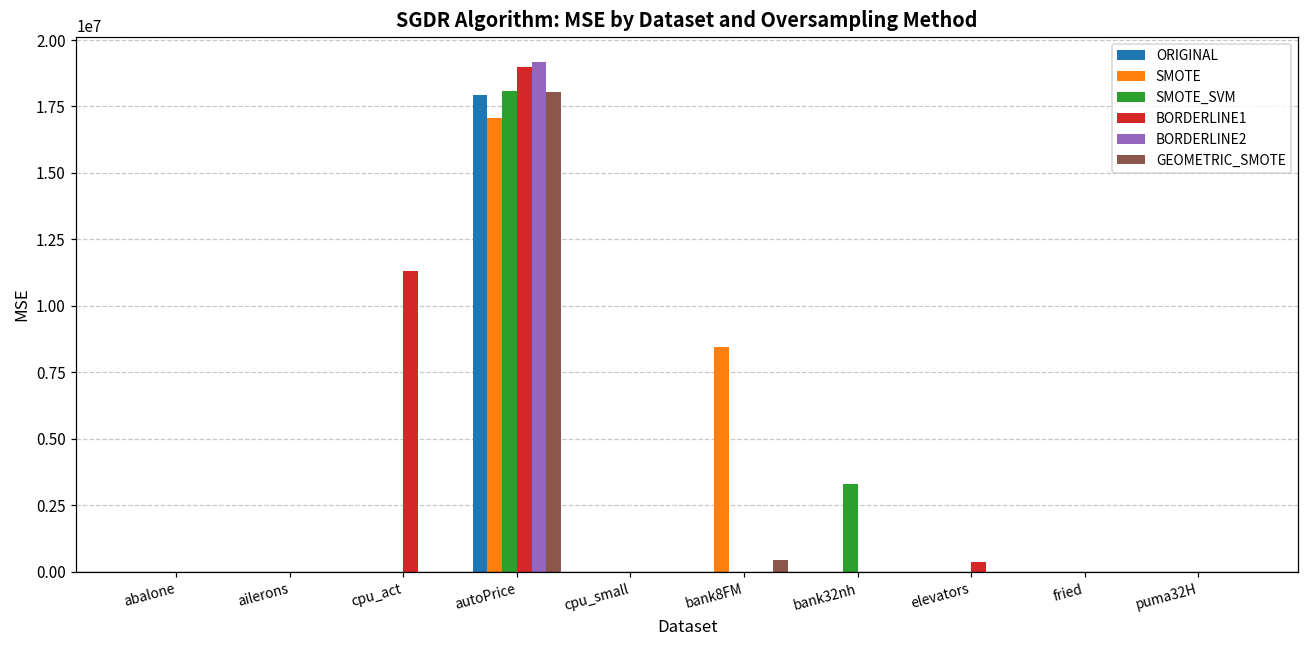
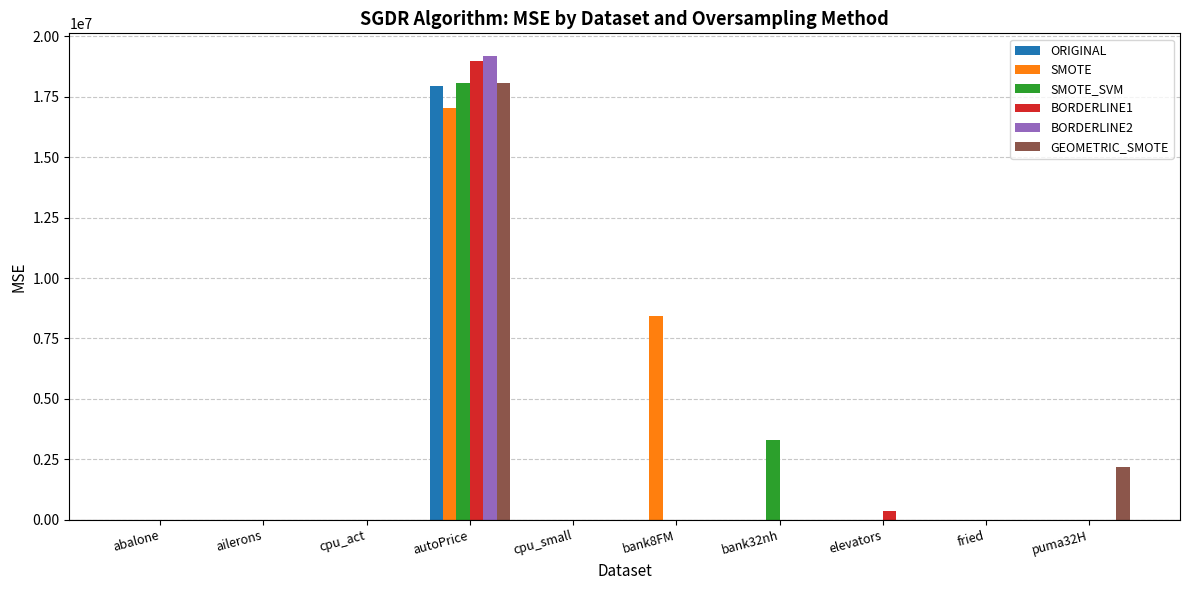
BORDERLINE1, cpu_act: 11300000 -> 0
GEOMETRIC_SMOTE, bank8FM: 400000 -> 0
GEOMETRIC_SMOTE, puma32H: 0 -> 2200000
